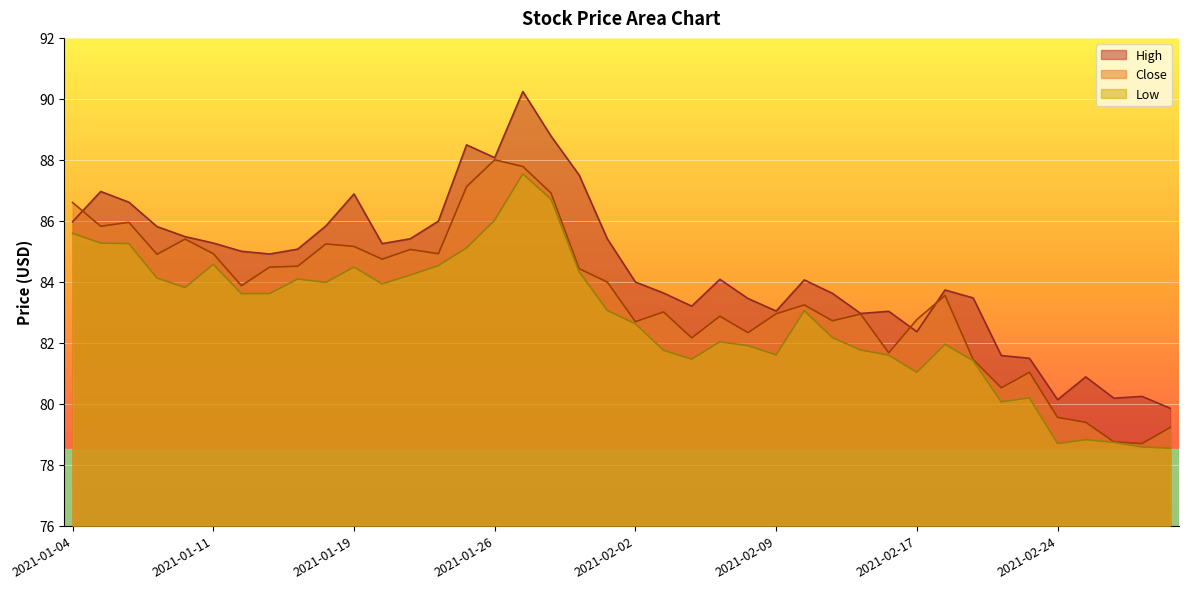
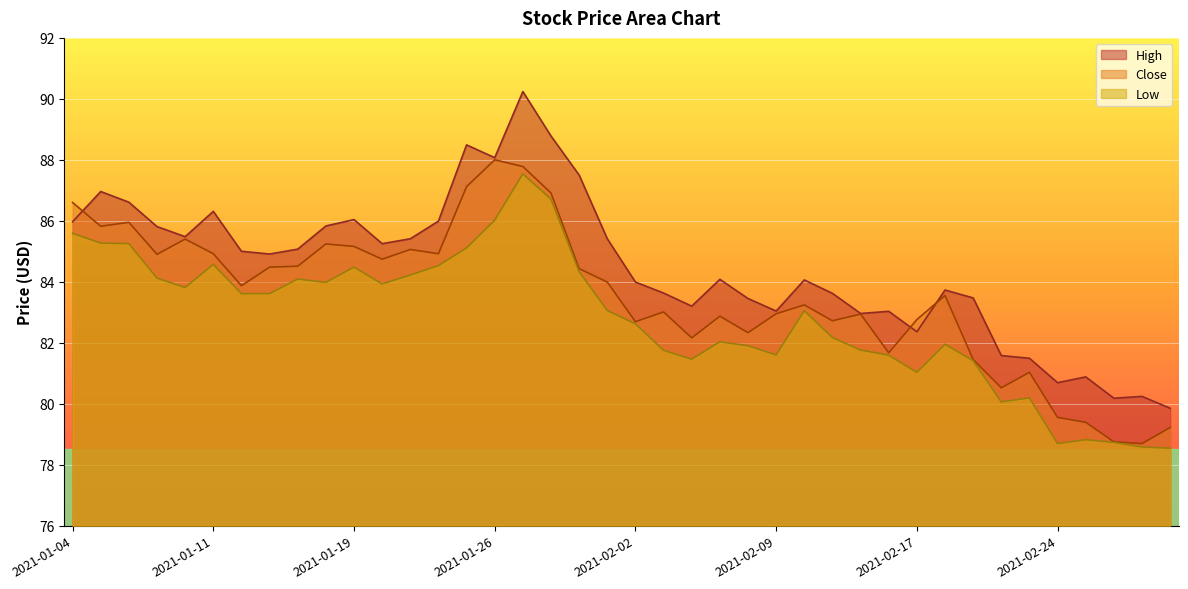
High, 2021-01-11: 85.3 -> 86.3
High, 2021-01-19: 86.9 -> 86.0
High, 2021-02-24: 80.1 -> 80.7
